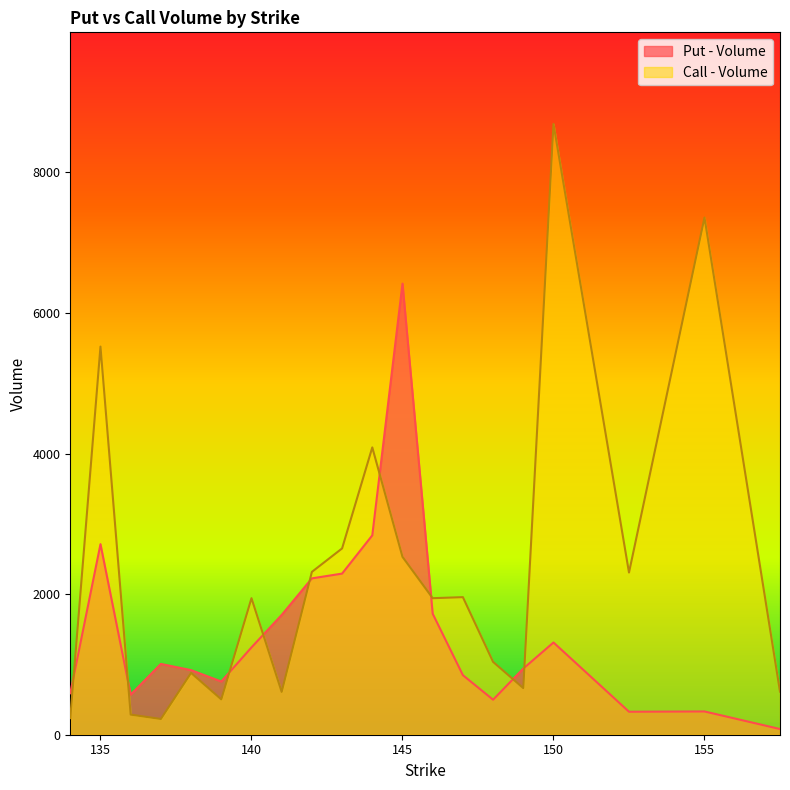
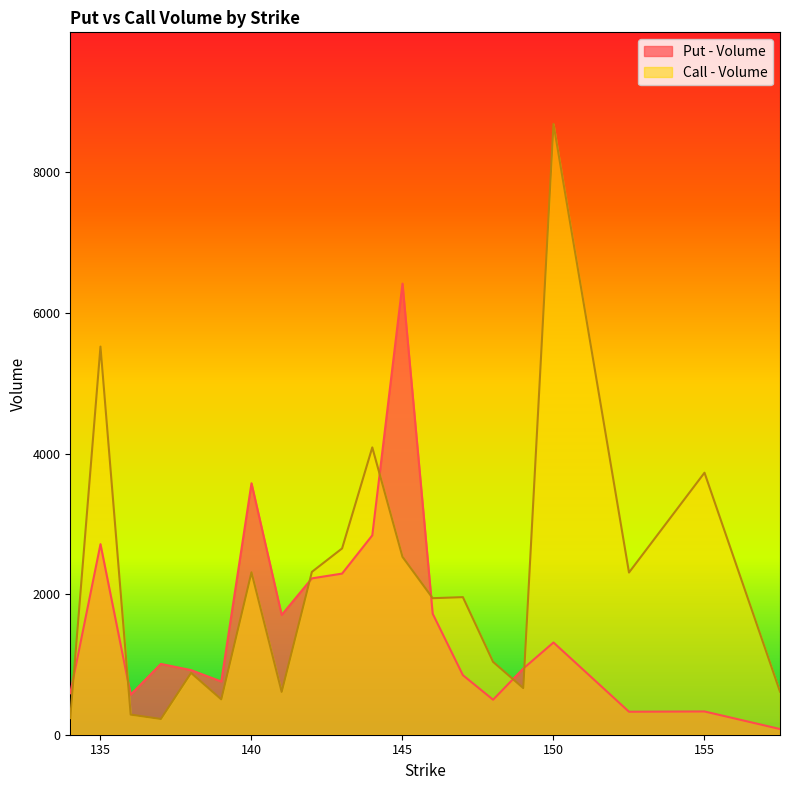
Put - Volume, 140: 1200 -> 3600
Call - Volume, 140: 1900 -> 2300
Call - Volume, 155: 7400 -> 3700
